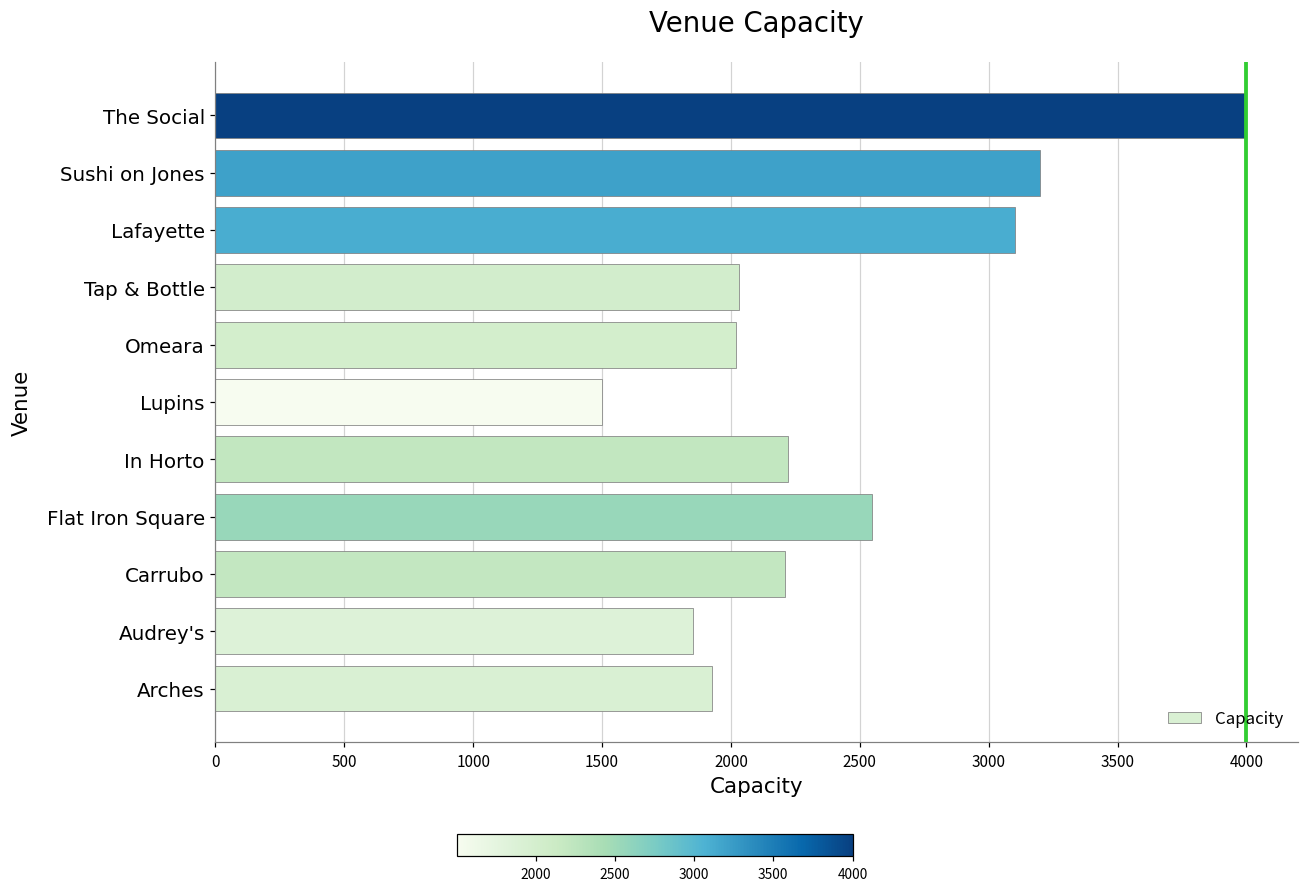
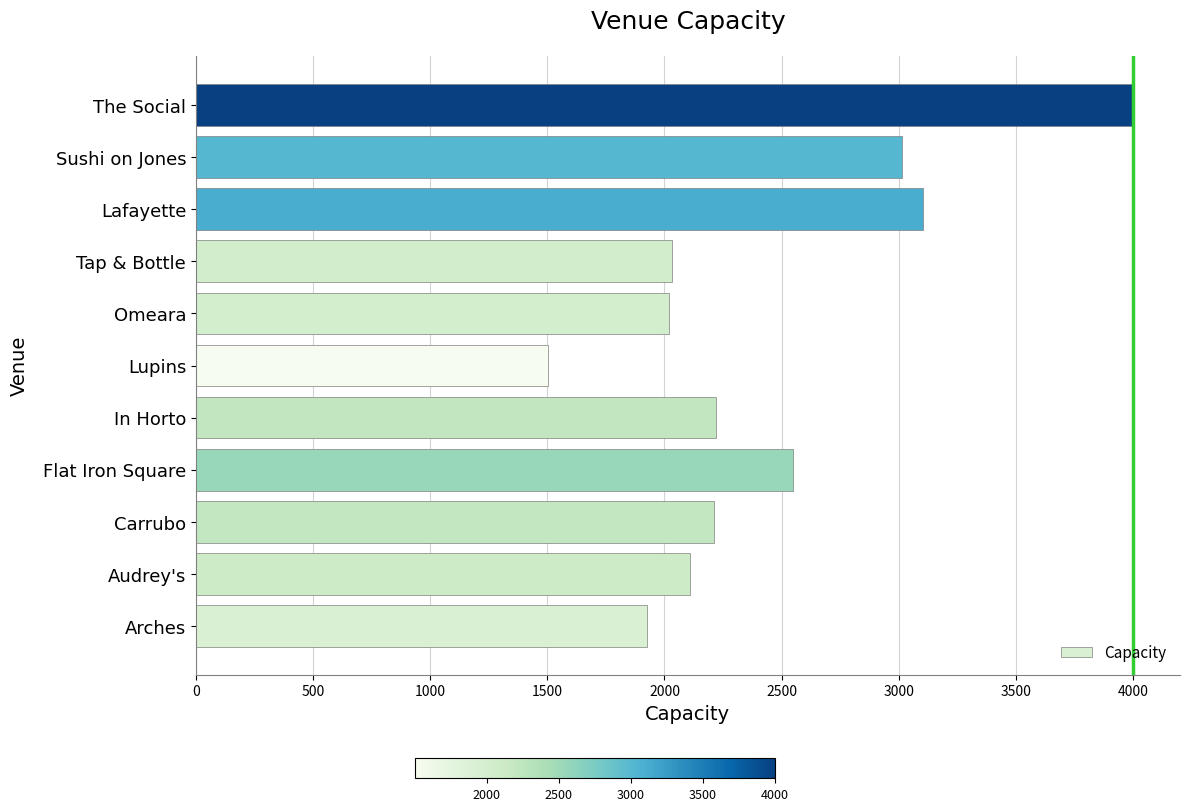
Sushi on Jones: 3200 -> 3010
Audrey's: 1850 -> 2110
